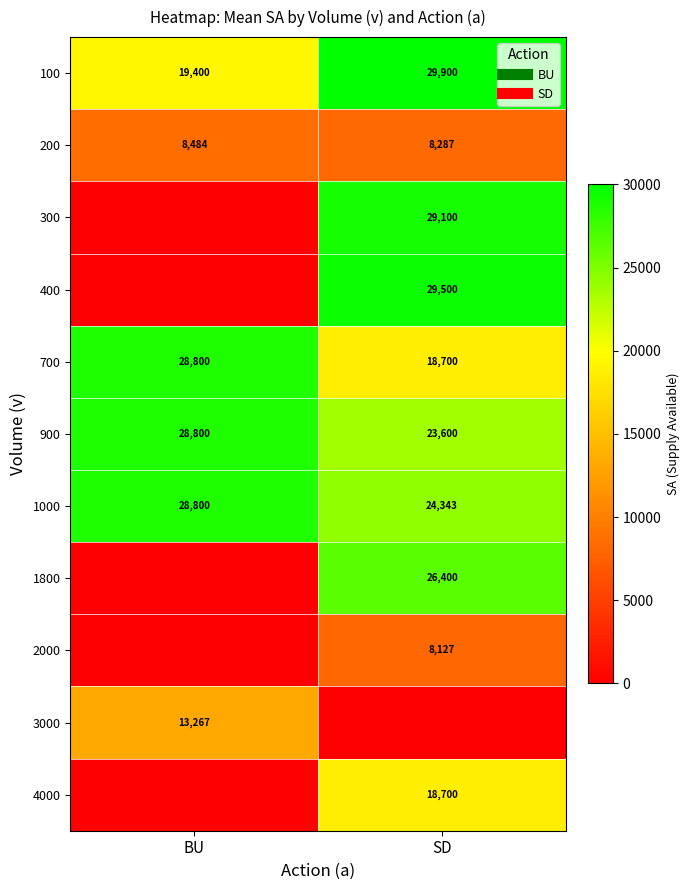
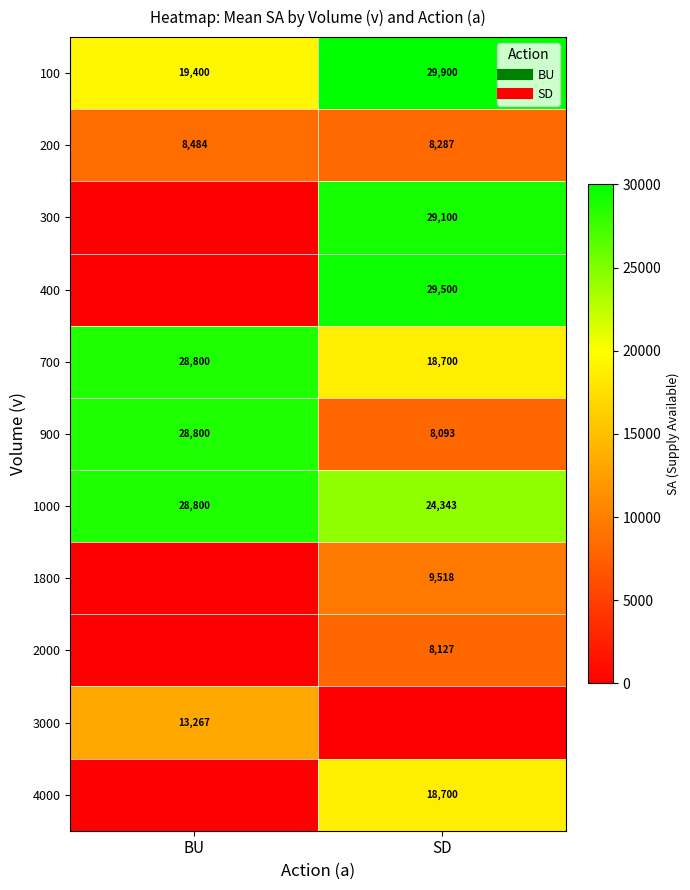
900, SD: 23,600 -> 8,093
1800, SD: 26,400 -> 9,518
